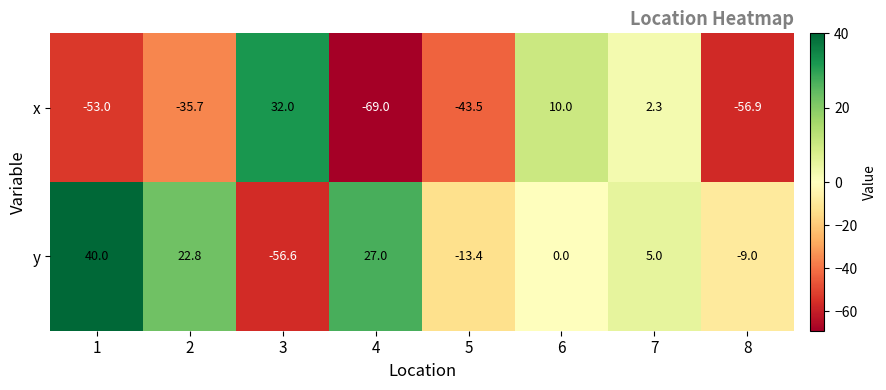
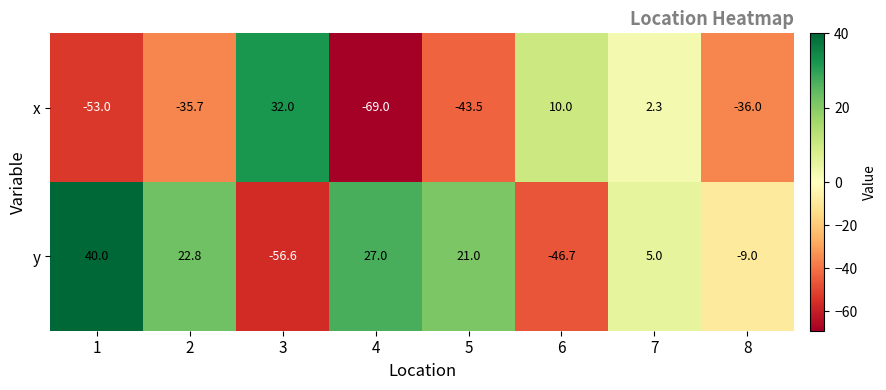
x, 8: -56.9 -> -36.0
y, 5: -13.4 -> 21.0
y, 6: 0.0 -> -46.7
